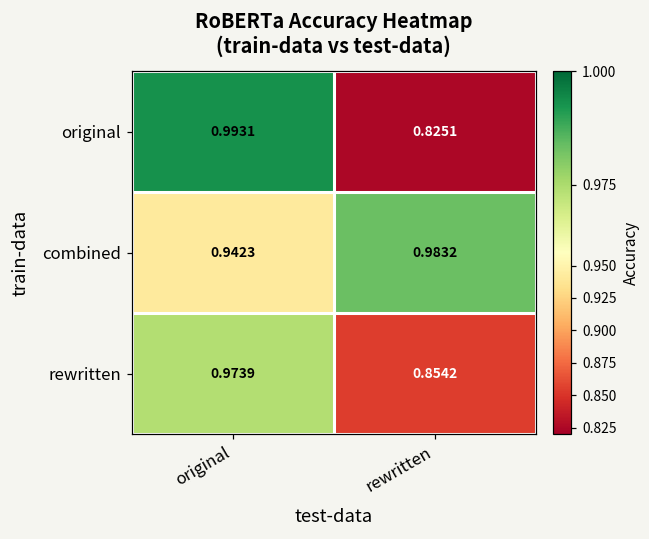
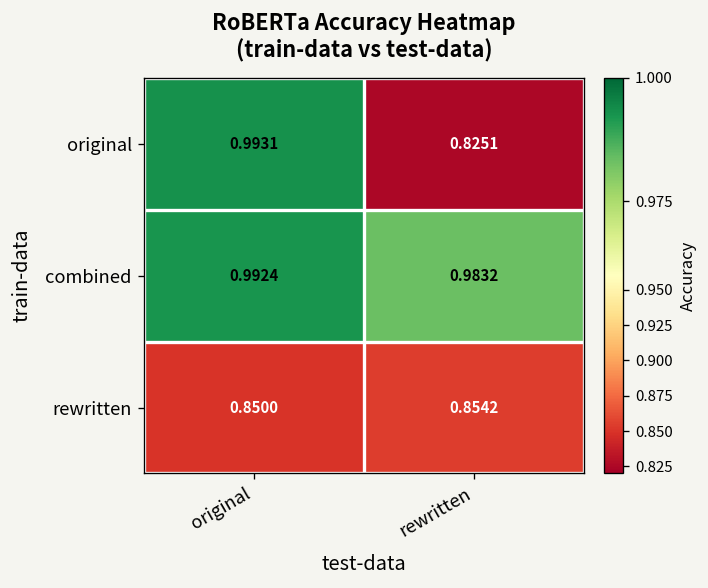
combined, original: 0.9423 -> 0.9924
rewritten, original: 0.9739 -> 0.8500
